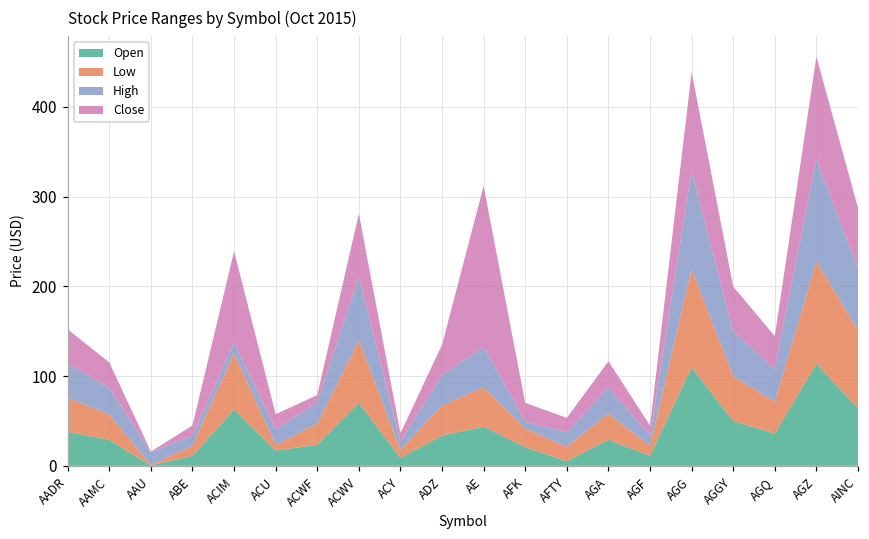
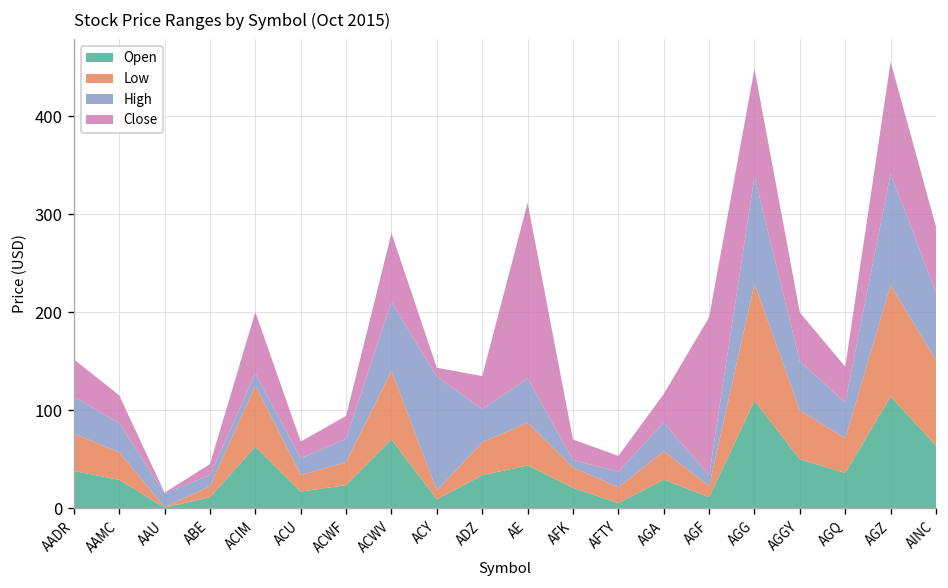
Close, ACIM: 100 -> 60
Low, ACU: 10 -> 20
Close, ACWF: 10 -> 20
High, ACY: 10 -> 120
Close, AGF: 10 -> 160
Low, AGG: 110 -> 120
